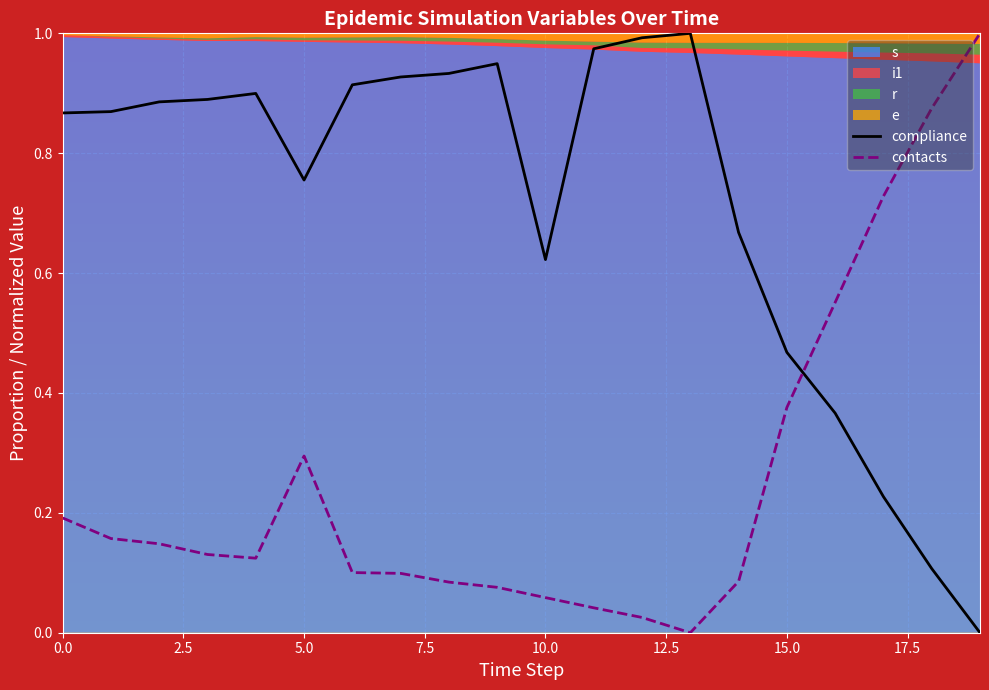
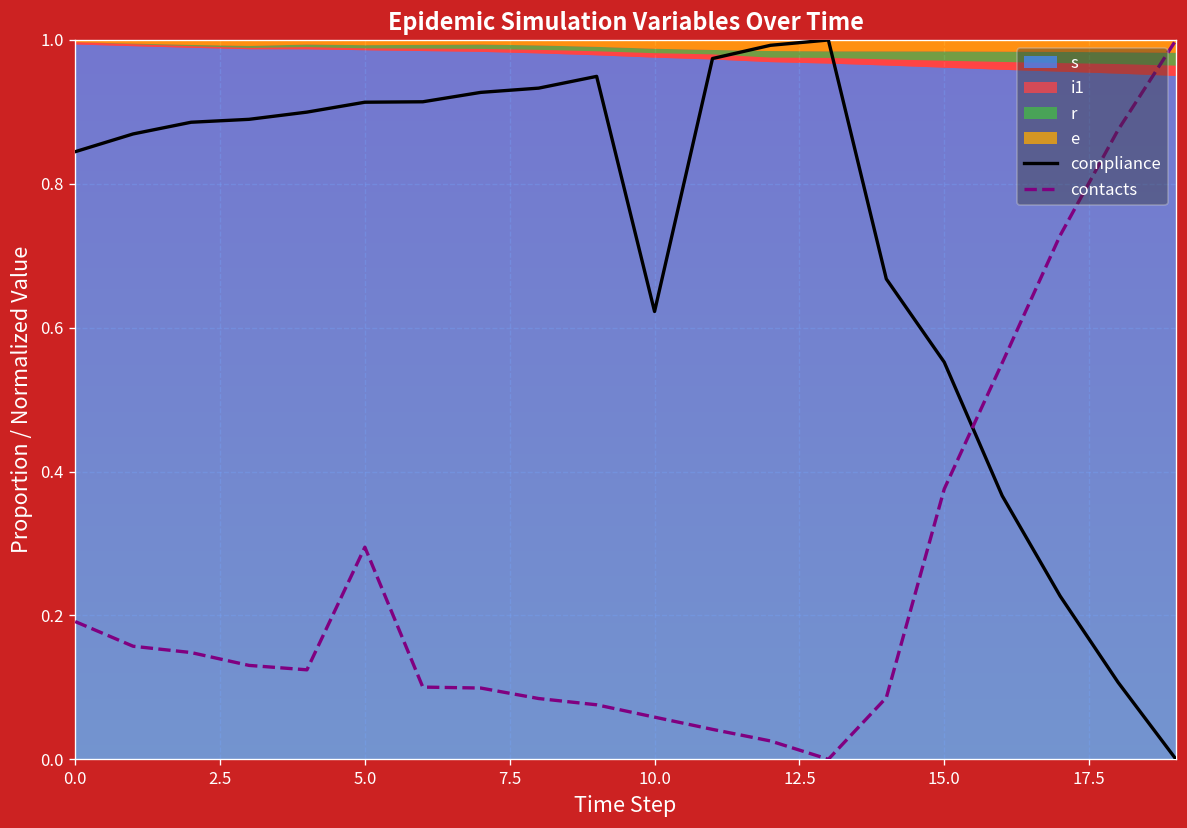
compliance, 0.0: 0.87 -> 0.84
compliance, 5.0: 0.76 -> 0.91
compliance, 15.0: 0.47 -> 0.55
